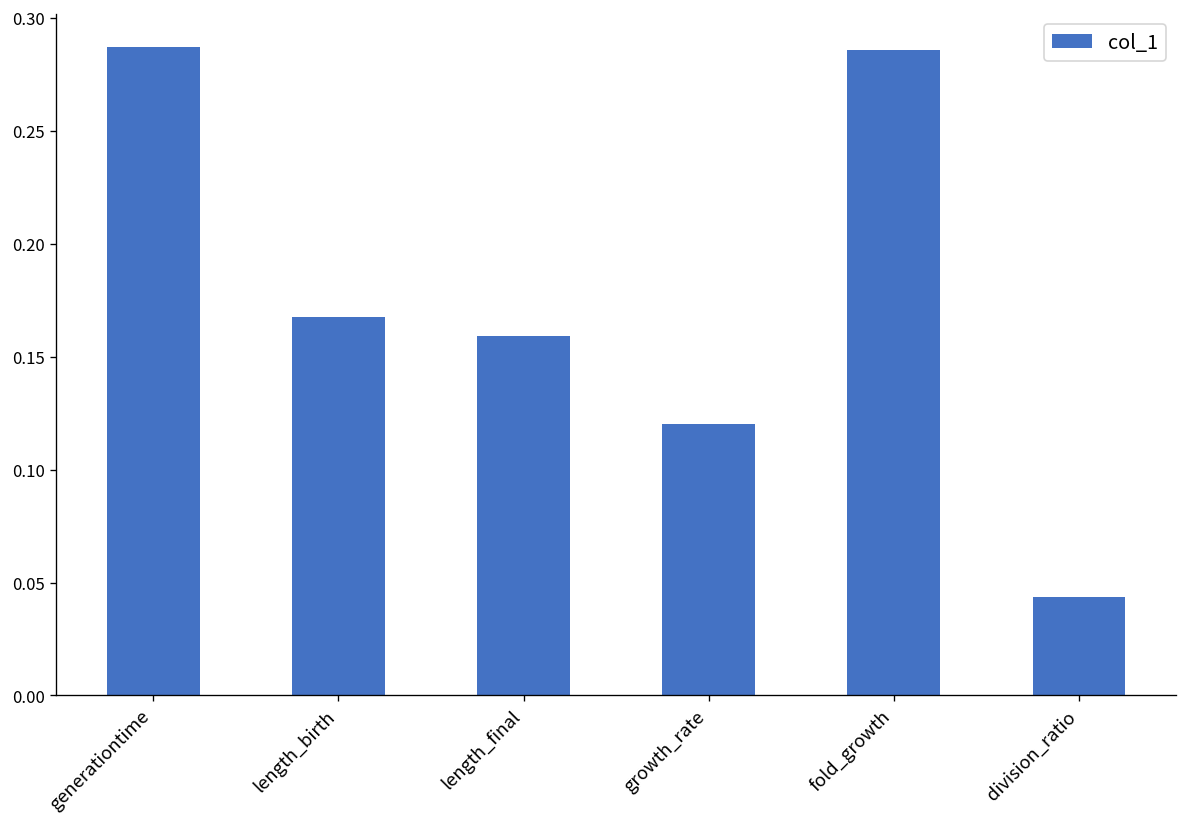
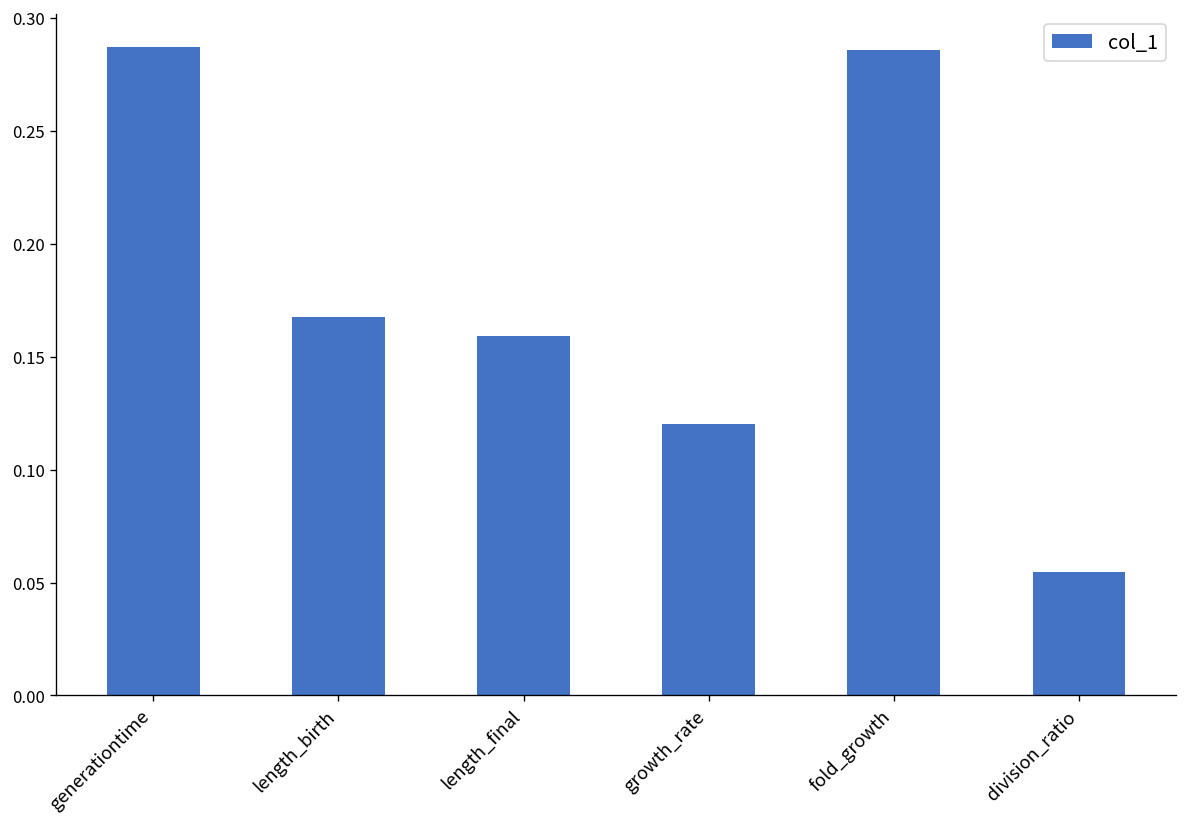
division_ratio: 0.044 -> 0.055
